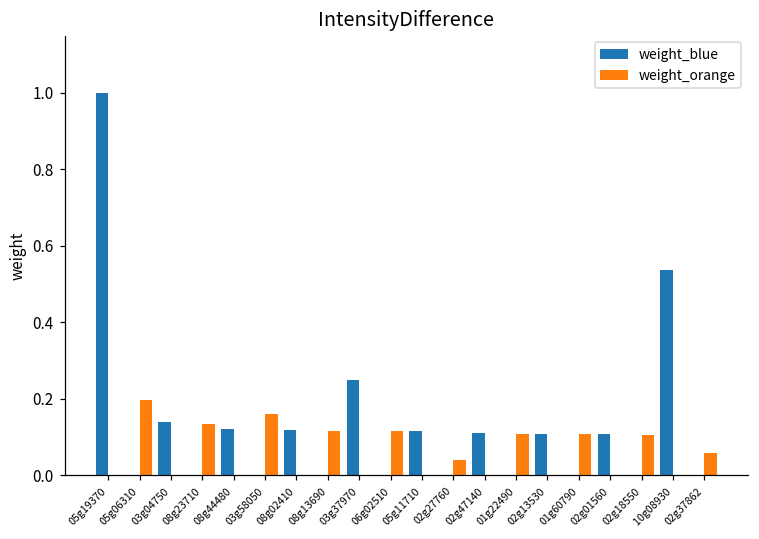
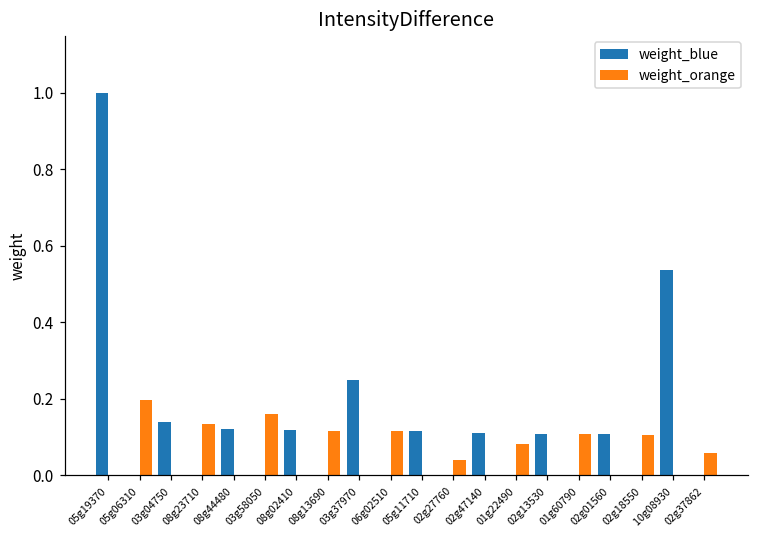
weight_orange, 01g22490: 0.11 -> 0.08
